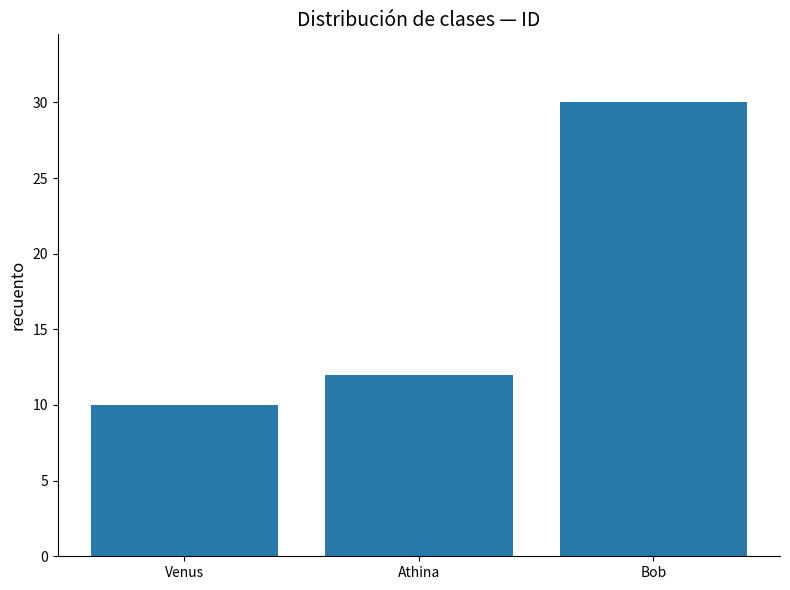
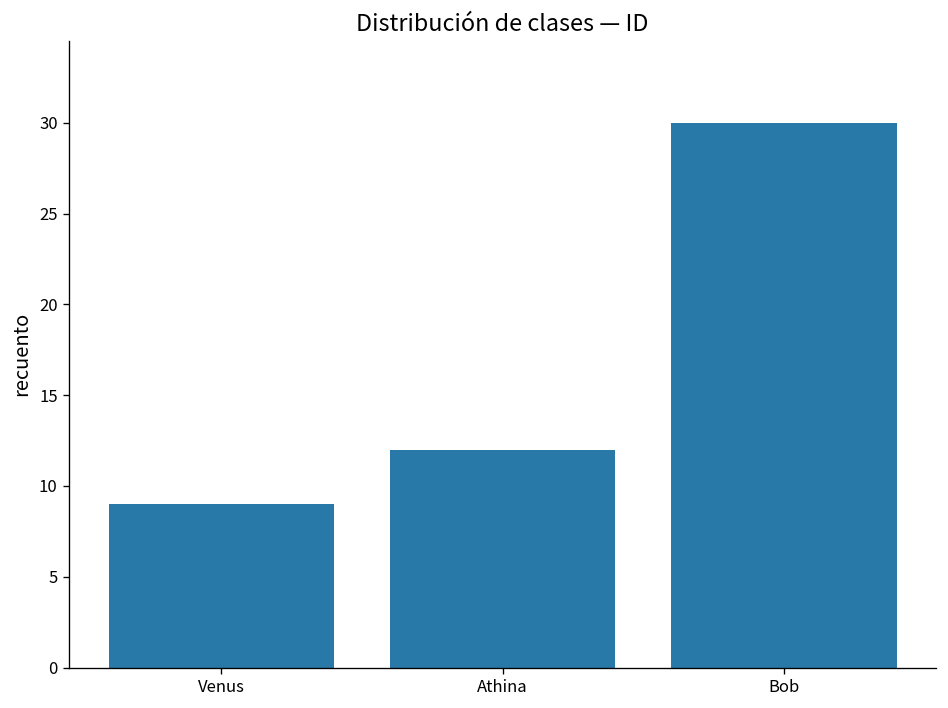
Venus: 10 -> 9
